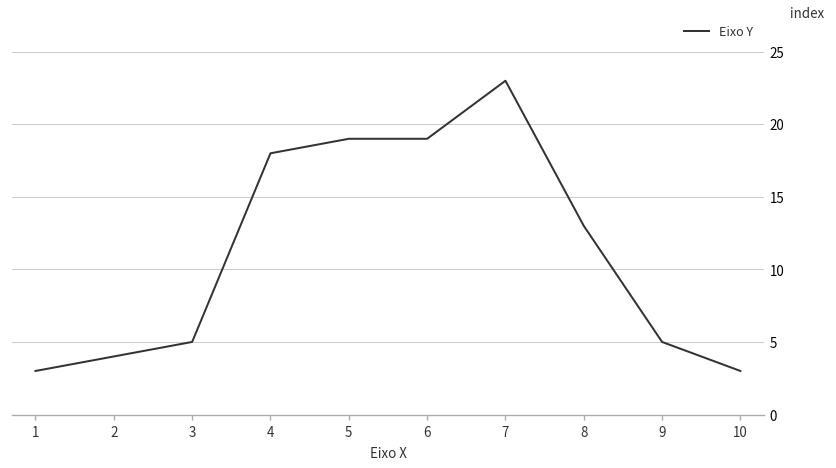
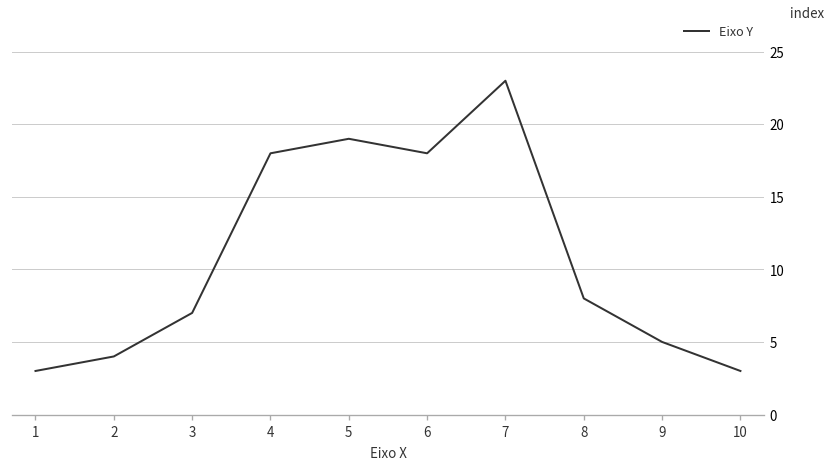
3: 5 -> 7
6: 19 -> 18
8: 13 -> 8
